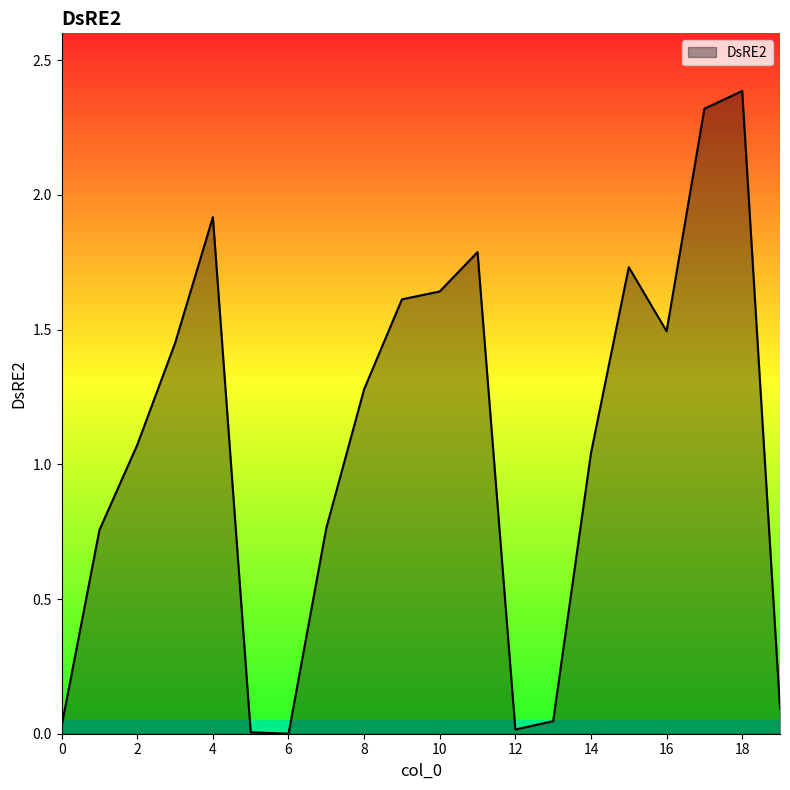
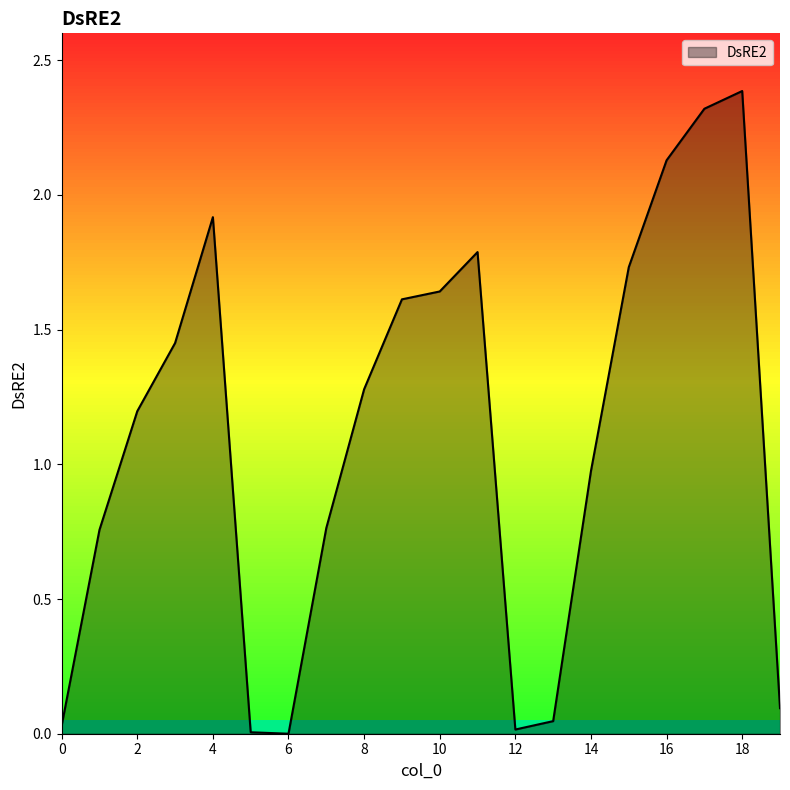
2: 1.07 -> 1.20
14: 1.04 -> 0.98
16: 1.49 -> 2.13
